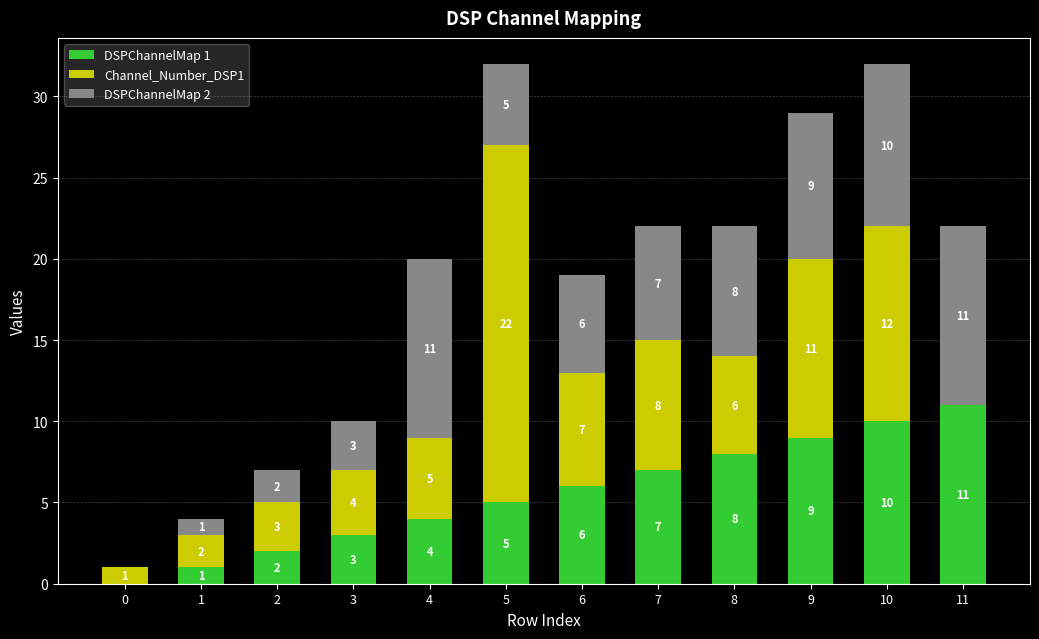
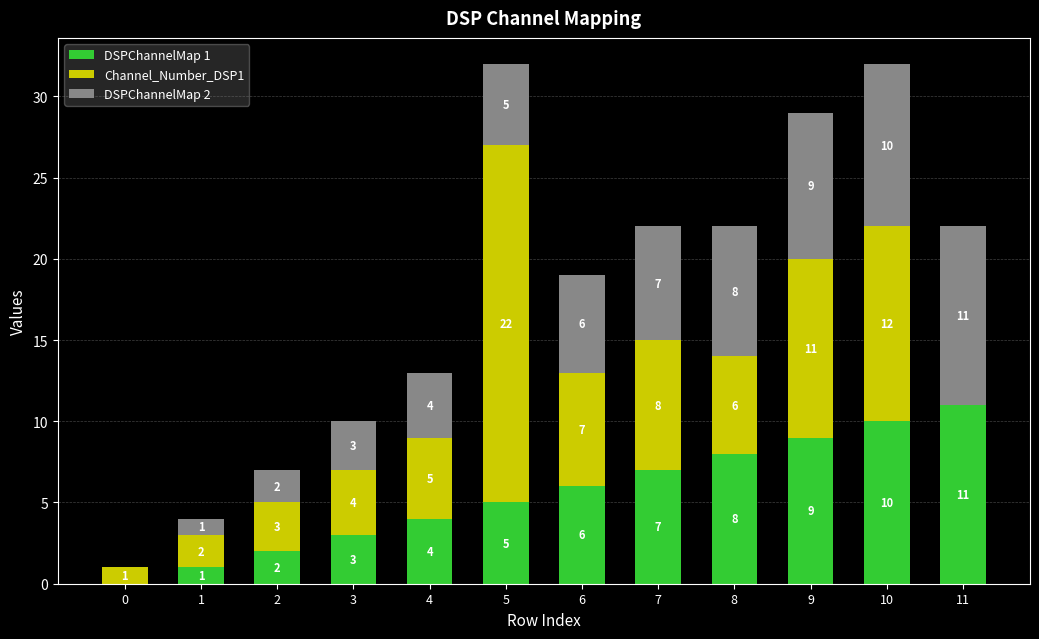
DSPChannelMap 2, 4: 11 -> 4
